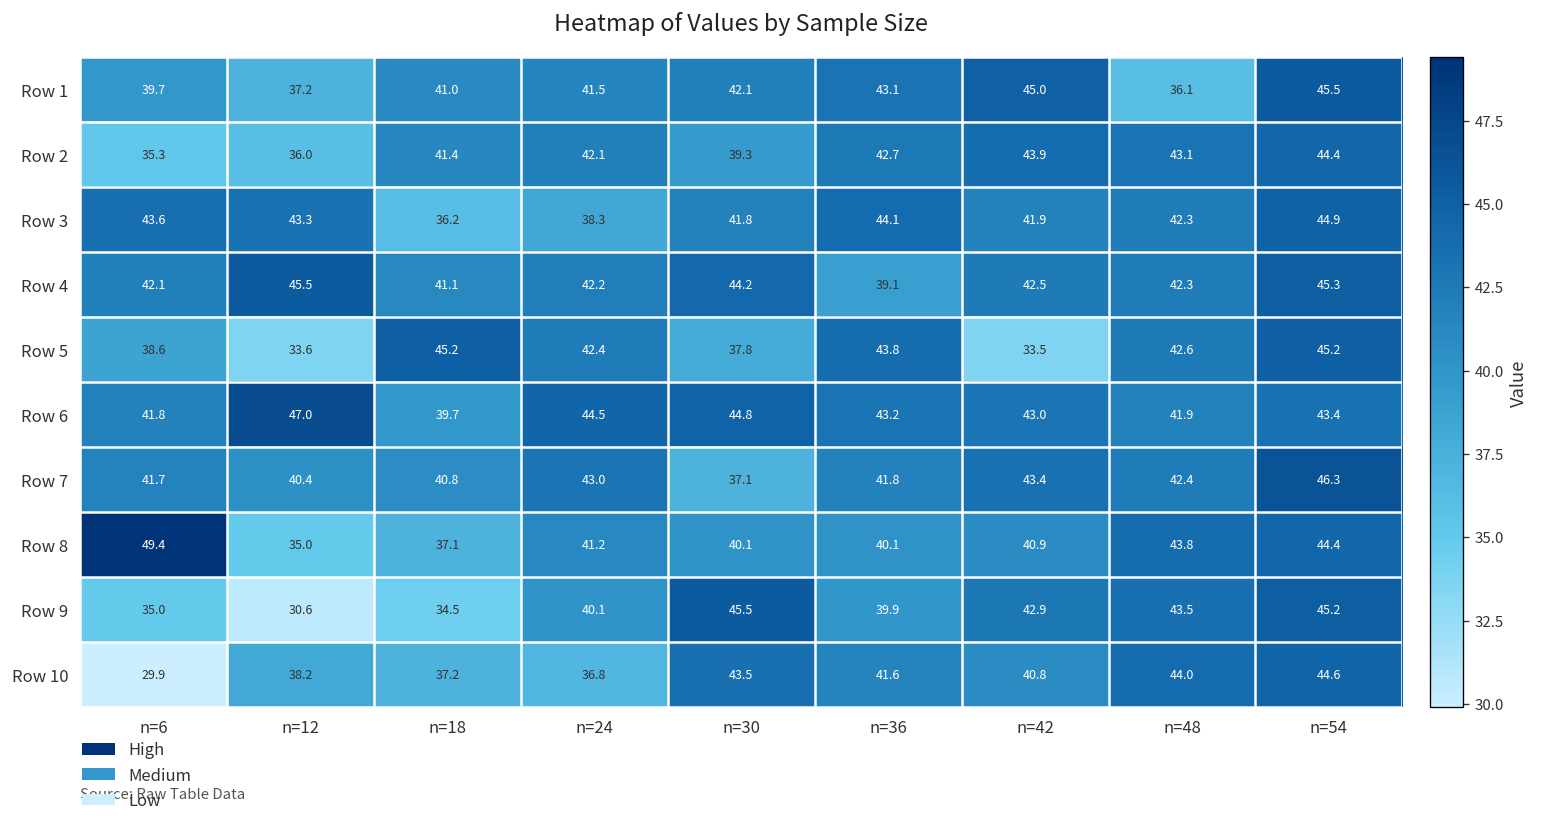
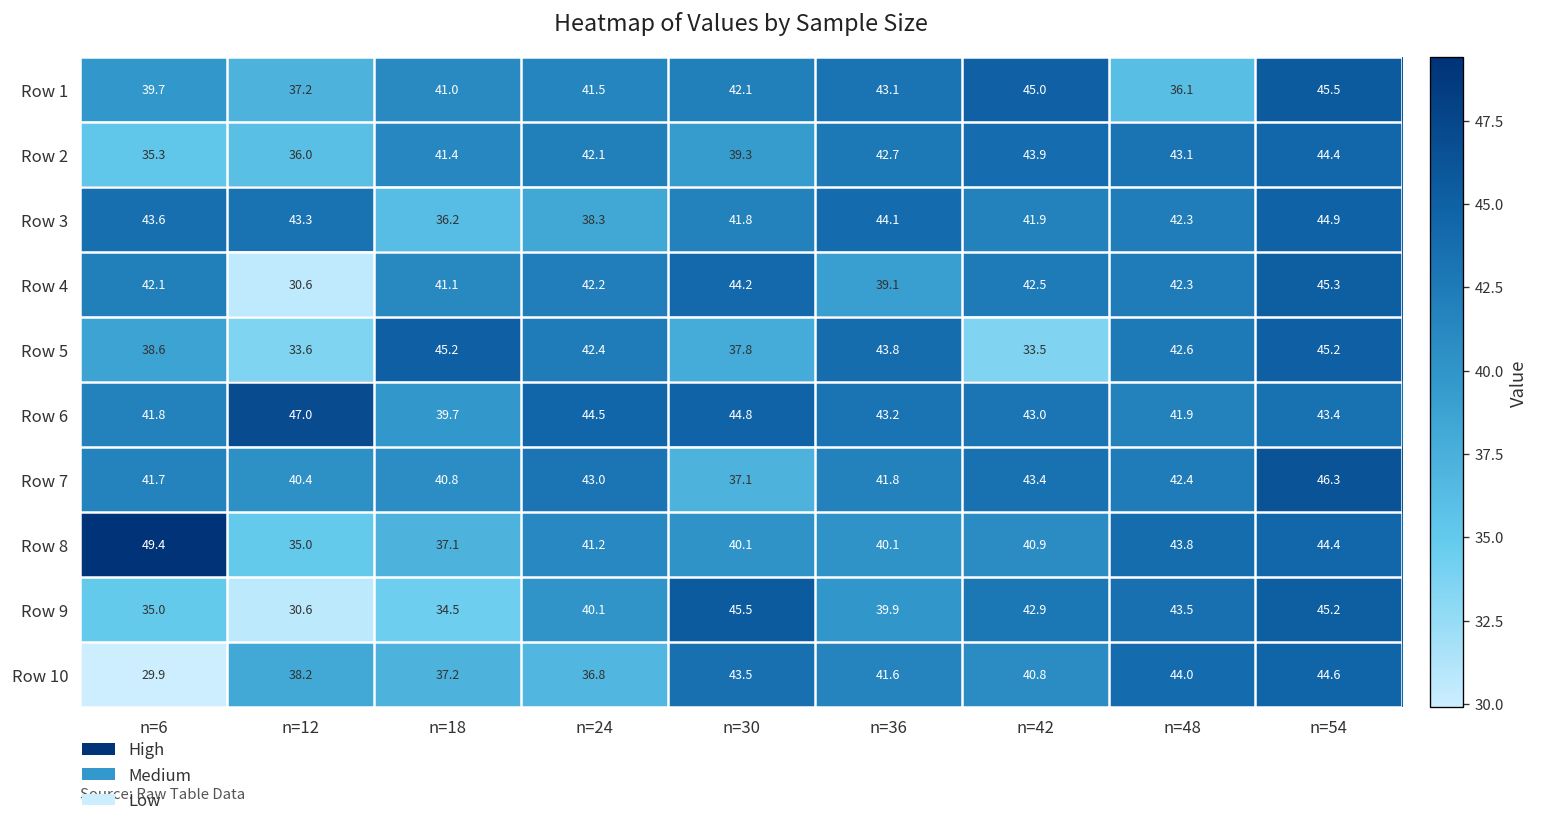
Row 4, n=12: 45.5 -> 30.6
